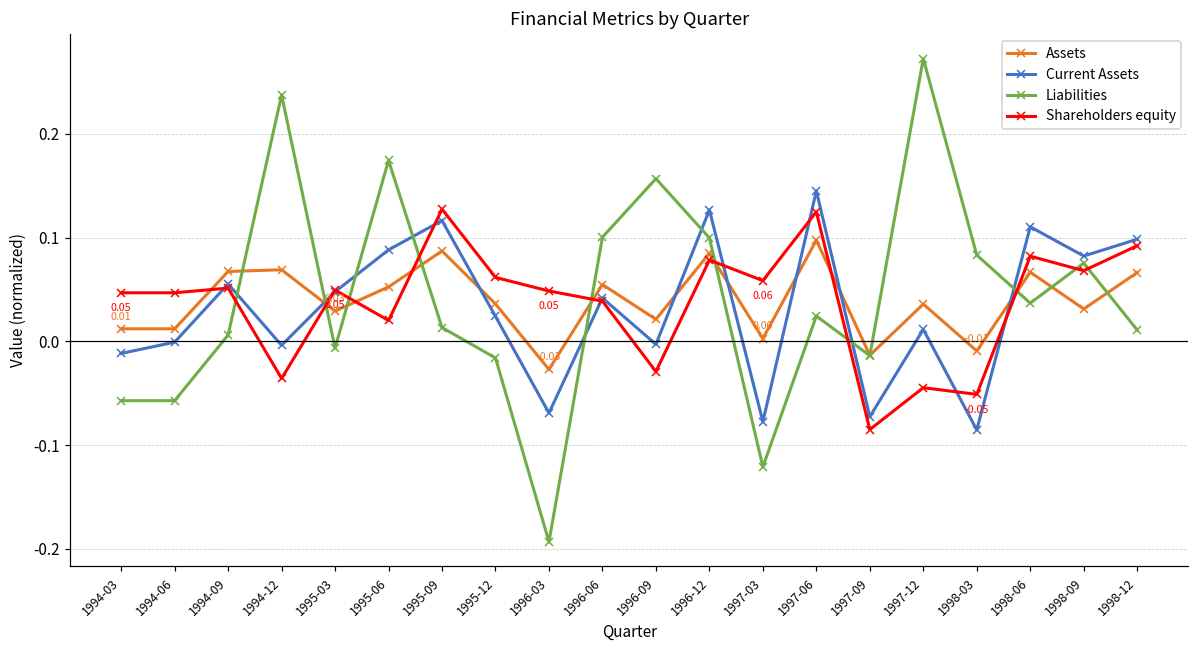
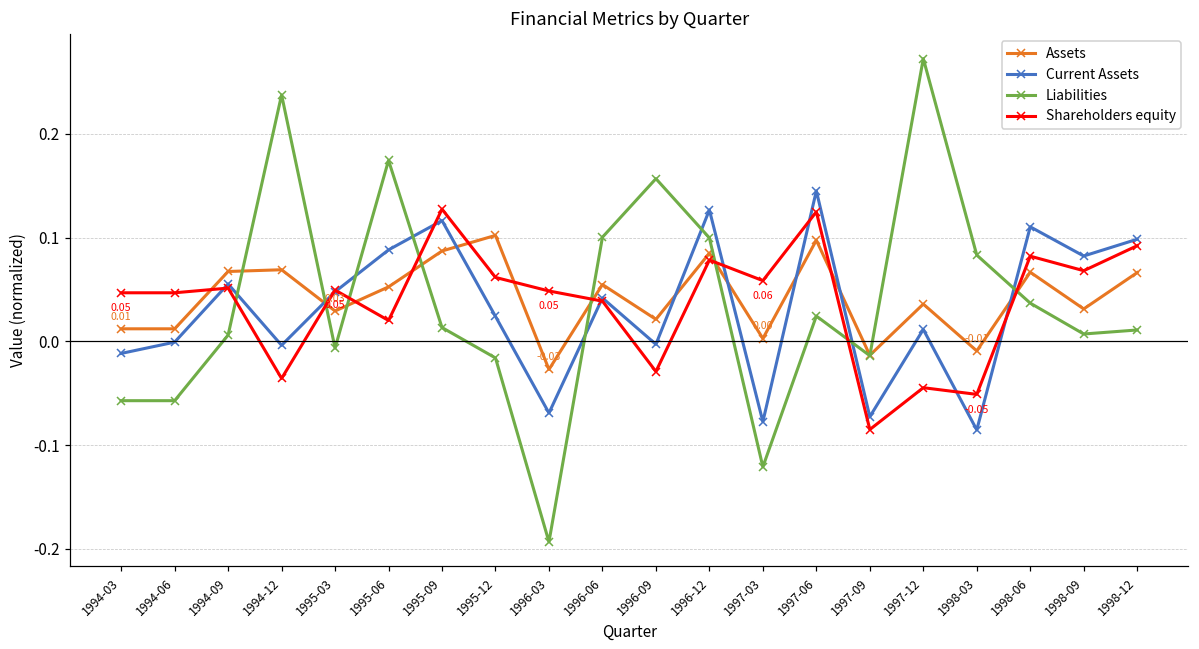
Assets, 1995-12: 0.04 -> 0.10
Liabilities, 1998-09: 0.08 -> 0.01
